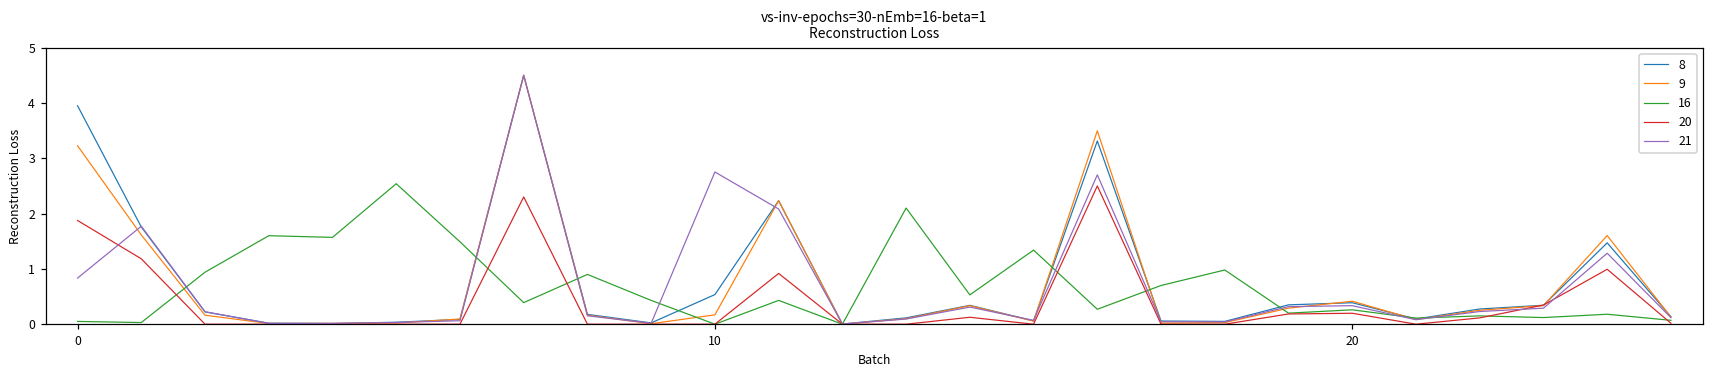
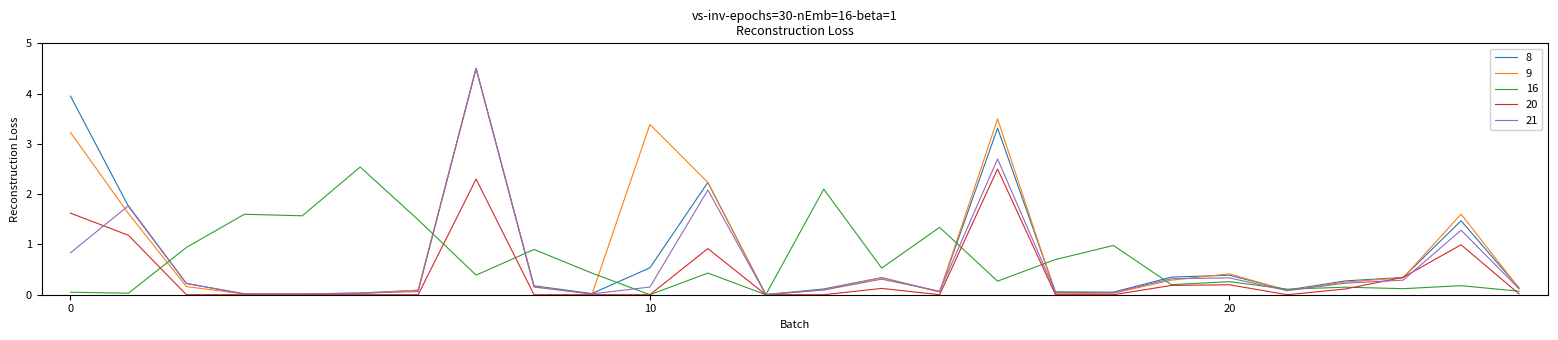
20, 0: 1.9 -> 1.6
9, 10: 0.2 -> 3.4
21, 10: 2.8 -> 0.2
